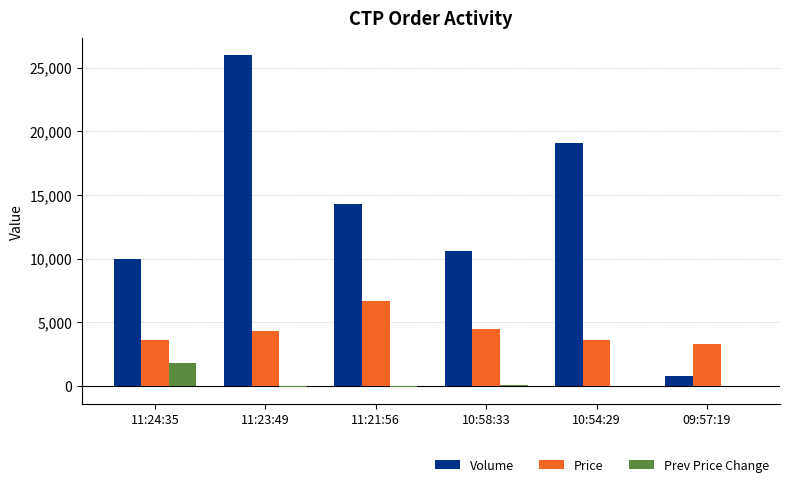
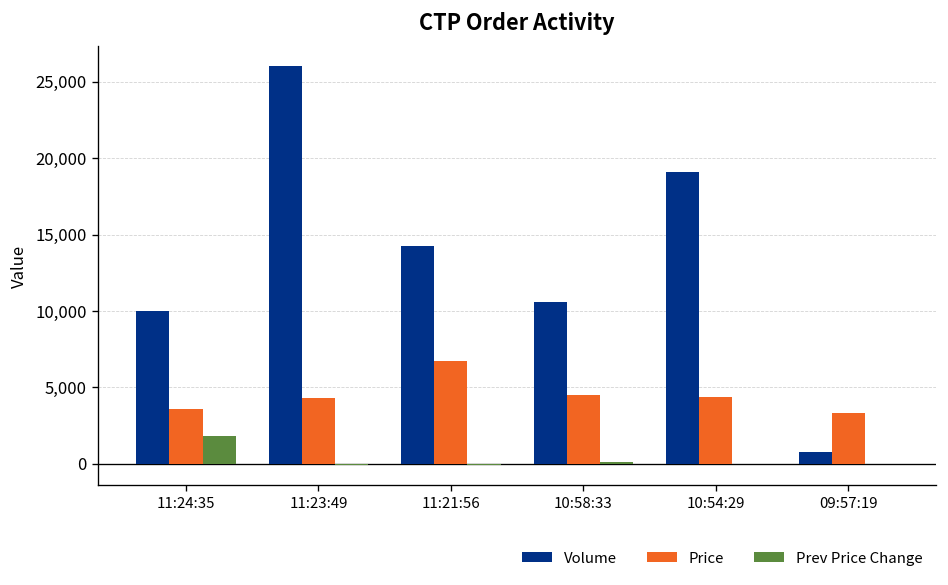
Price, 10:54:29: 3,600 -> 4,400
